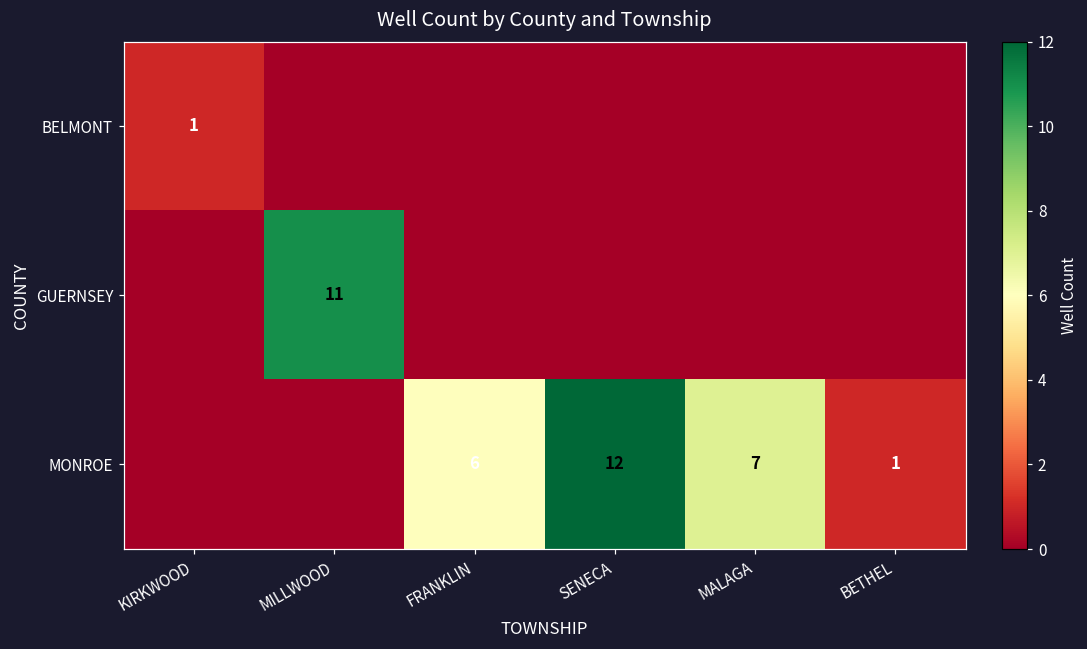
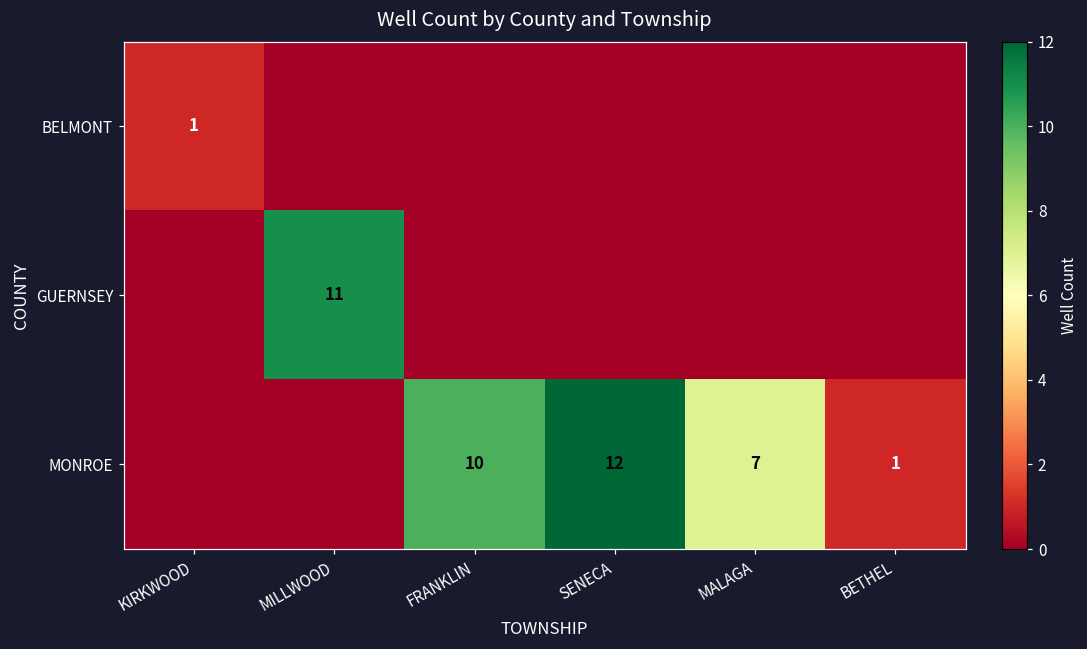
MONROE, FRANKLIN: 6 -> 10
